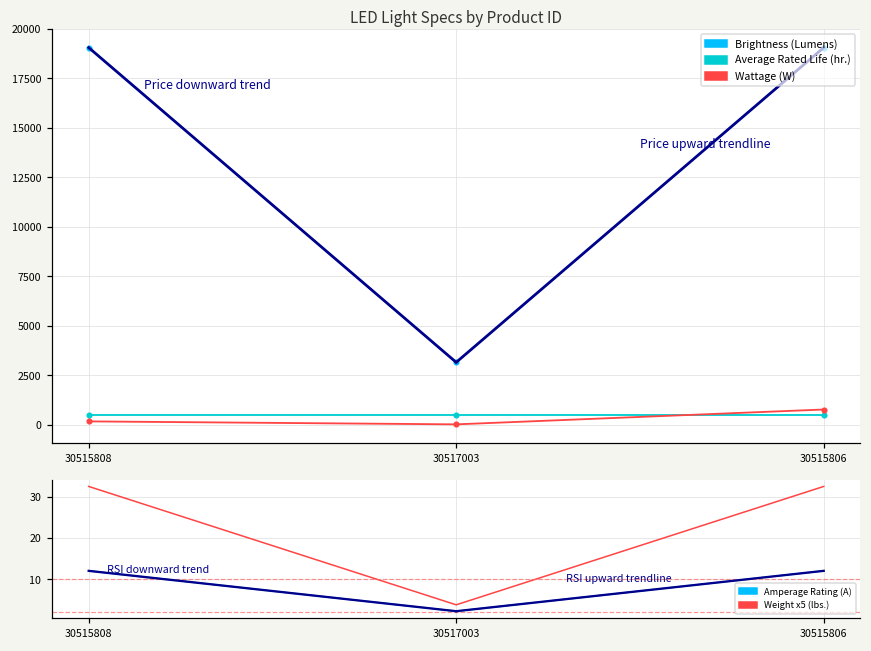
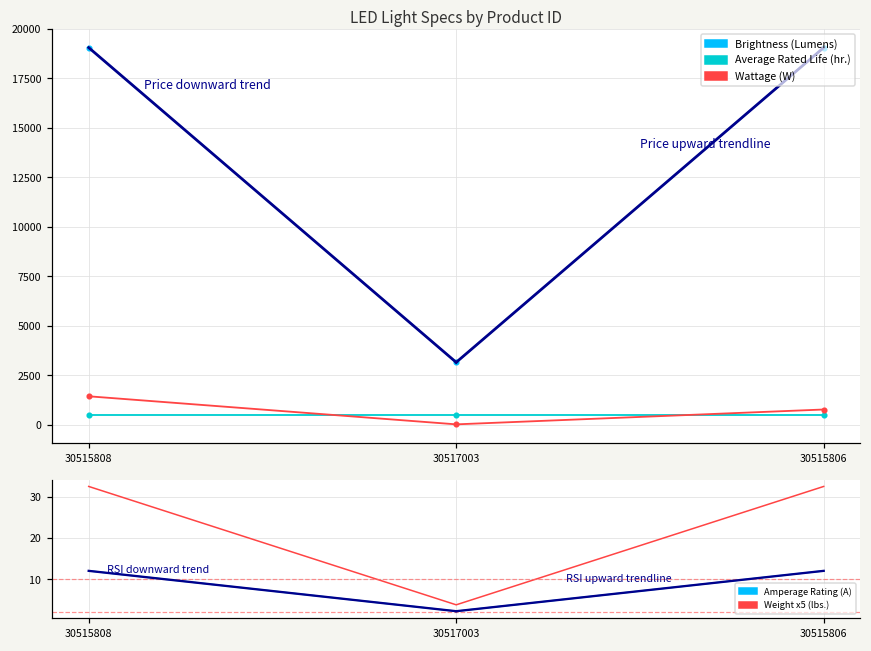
LED Light Specs by Product ID, Wattage (W), 30515808: 200 -> 1400
